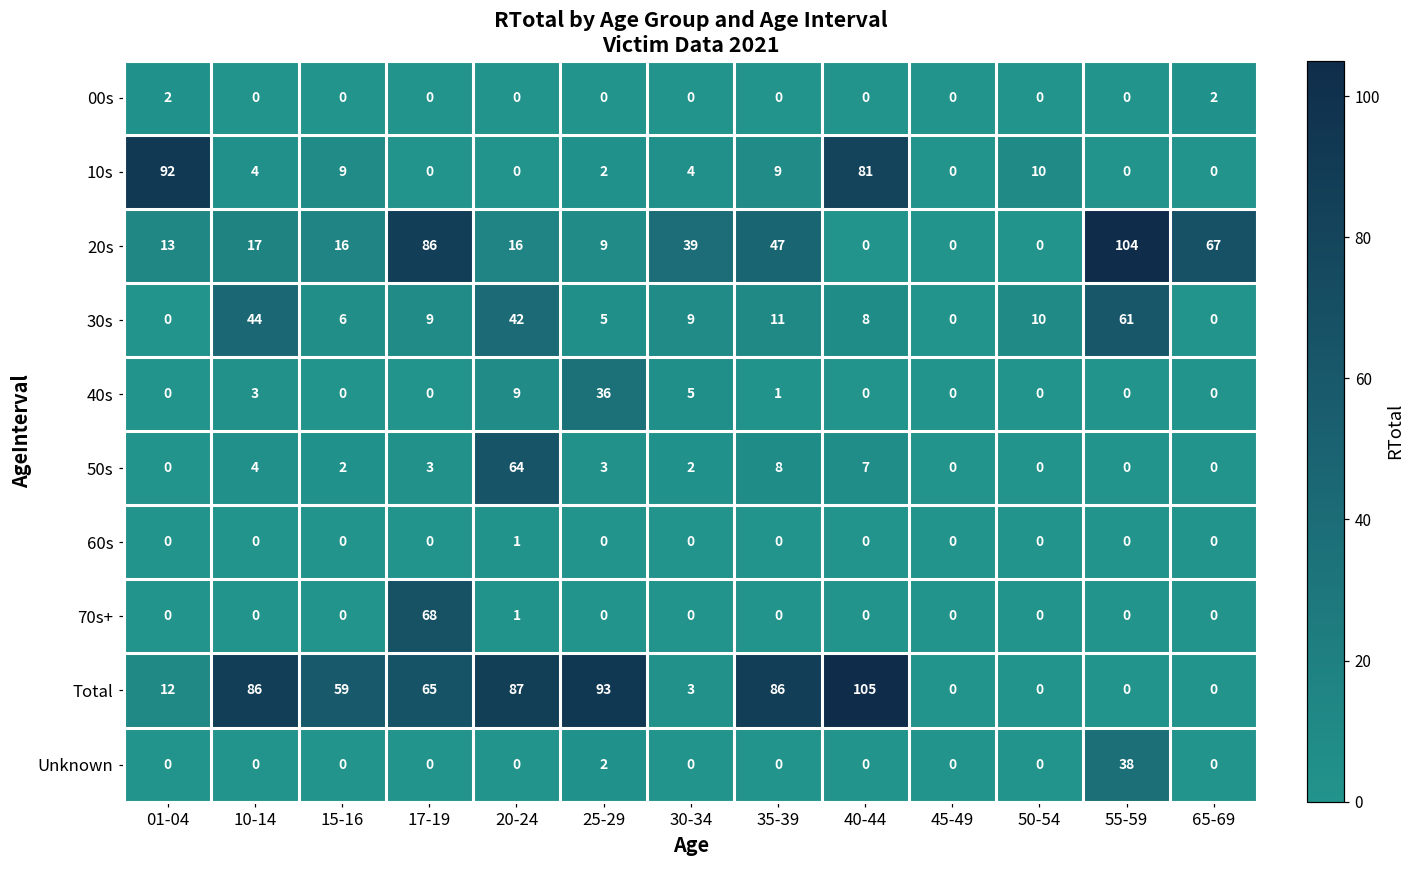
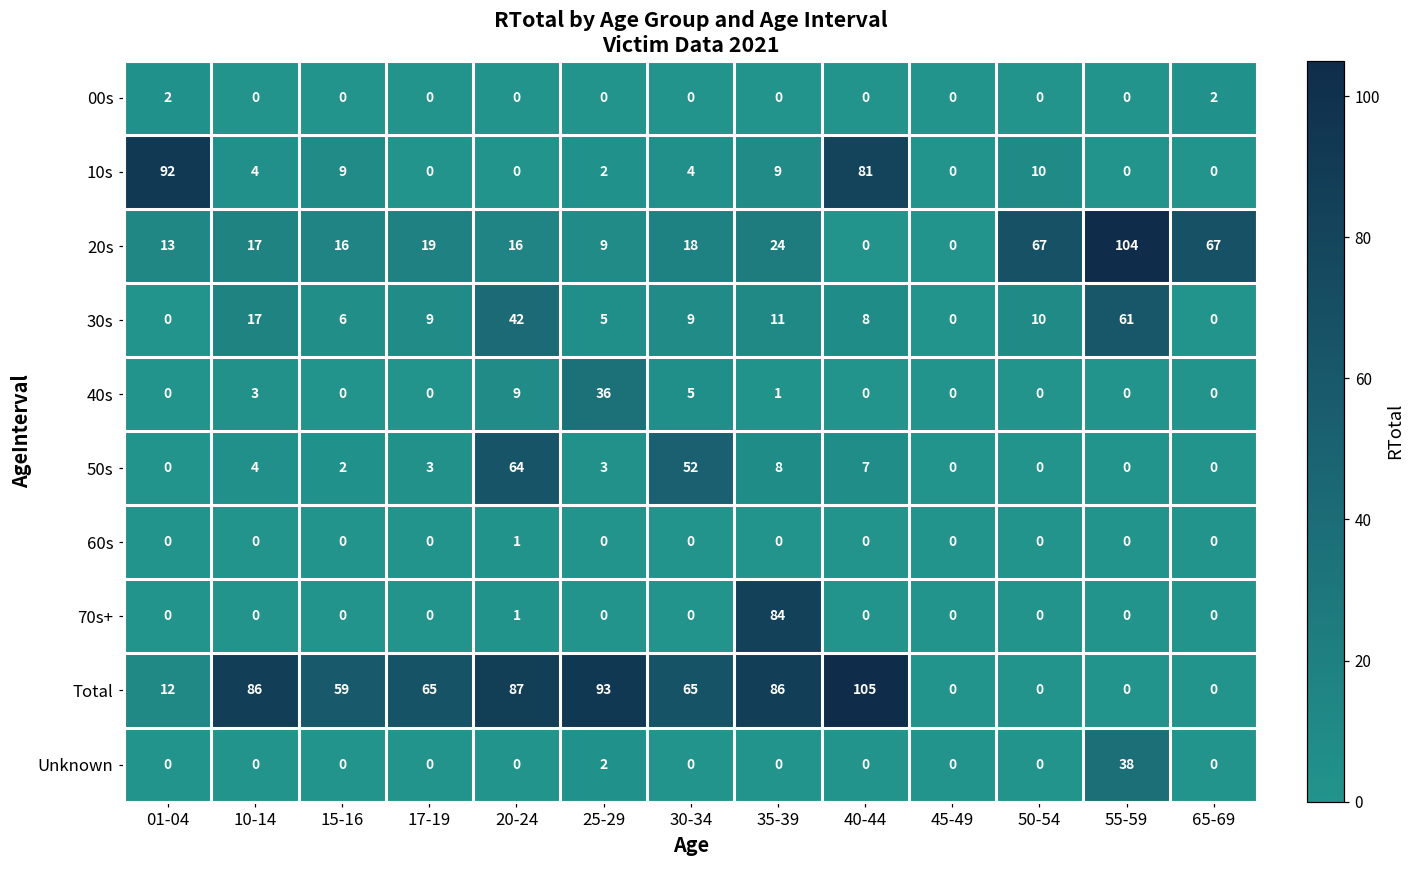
20s, 17-19: 86 -> 19
20s, 30-34: 39 -> 18
20s, 35-39: 47 -> 24
20s, 50-54: 0 -> 67
30s, 10-14: 44 -> 17
50s, 30-34: 2 -> 52
70s+, 17-19: 68 -> 0
70s+, 35-39: 0 -> 84
Total, 30-34: 3 -> 65
